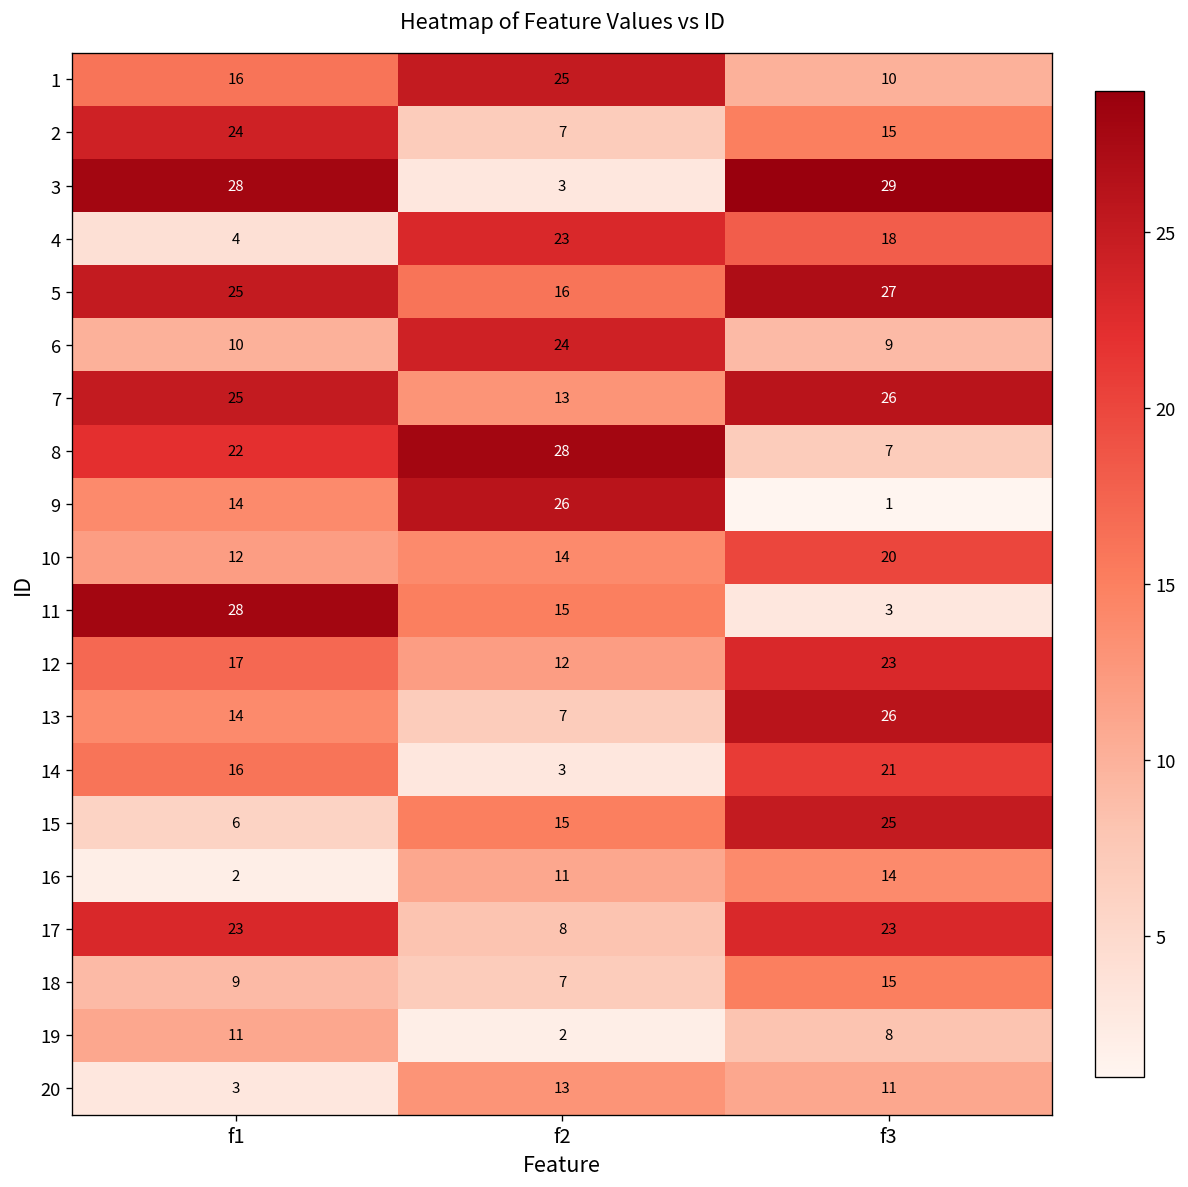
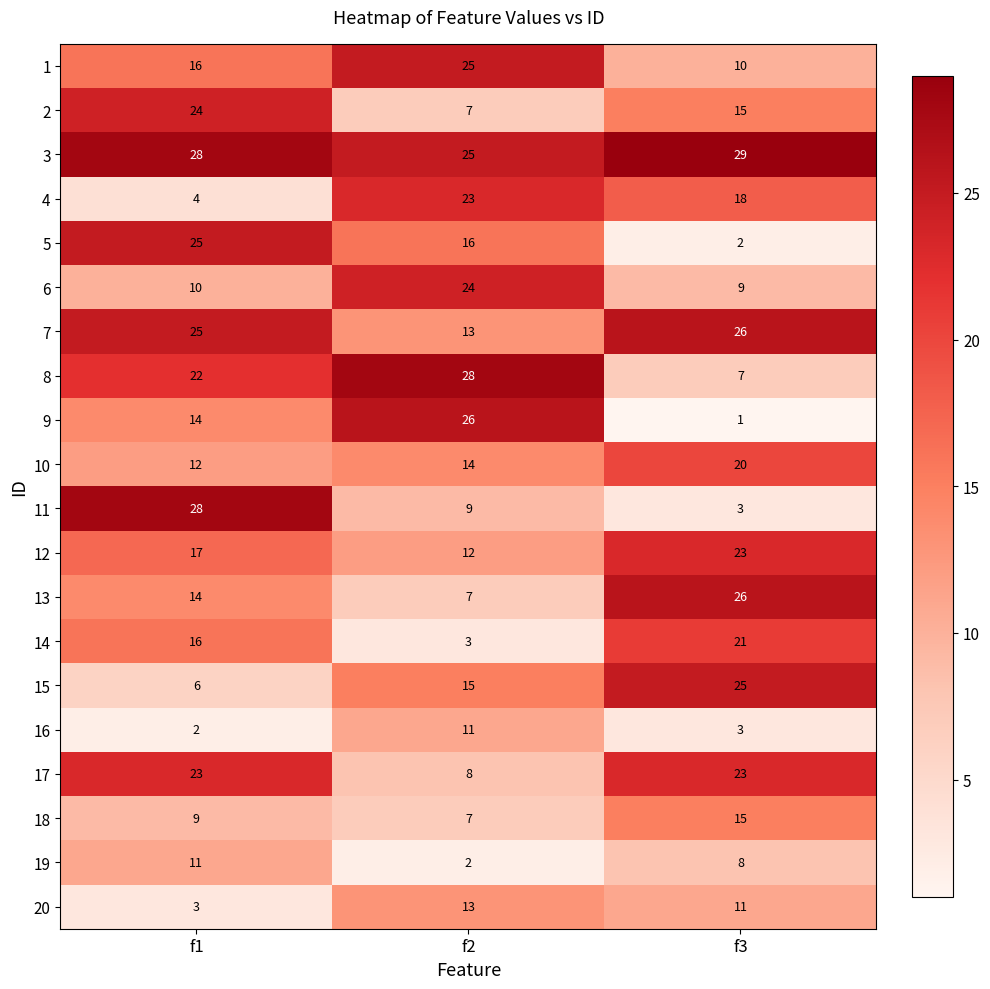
3, f2: 3 -> 25
5, f3: 27 -> 2
11, f2: 15 -> 9
16, f3: 14 -> 3
